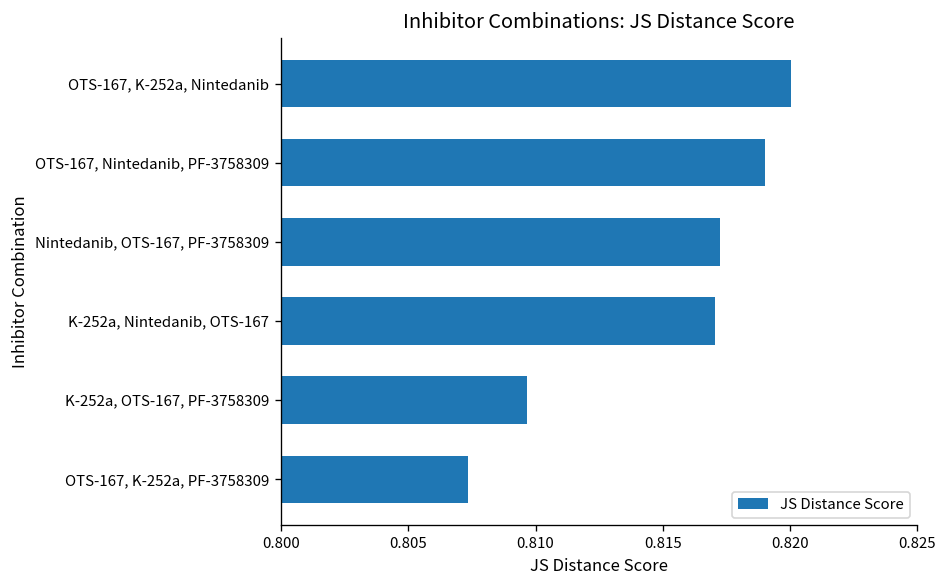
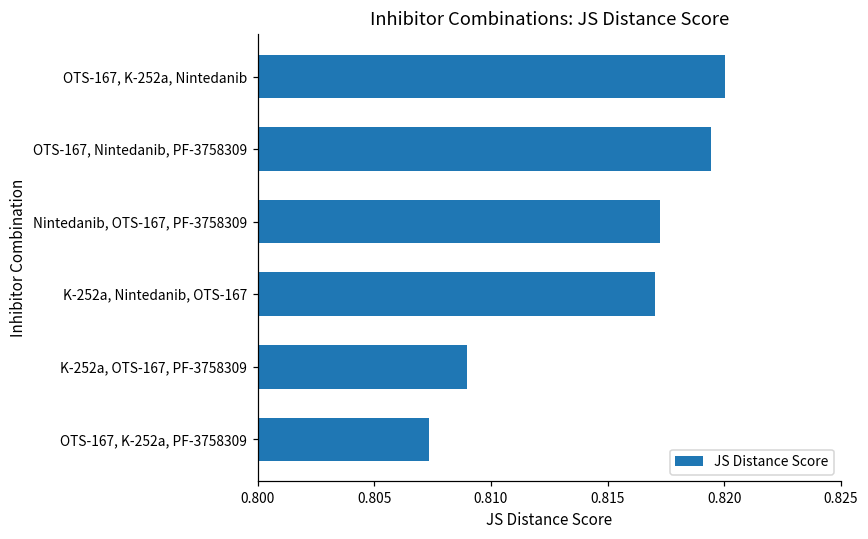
OTS-167, Nintedanib, PF-3758309: 0.8190 -> 0.8194
K-252a, OTS-167, PF-3758309: 0.8097 -> 0.8090
